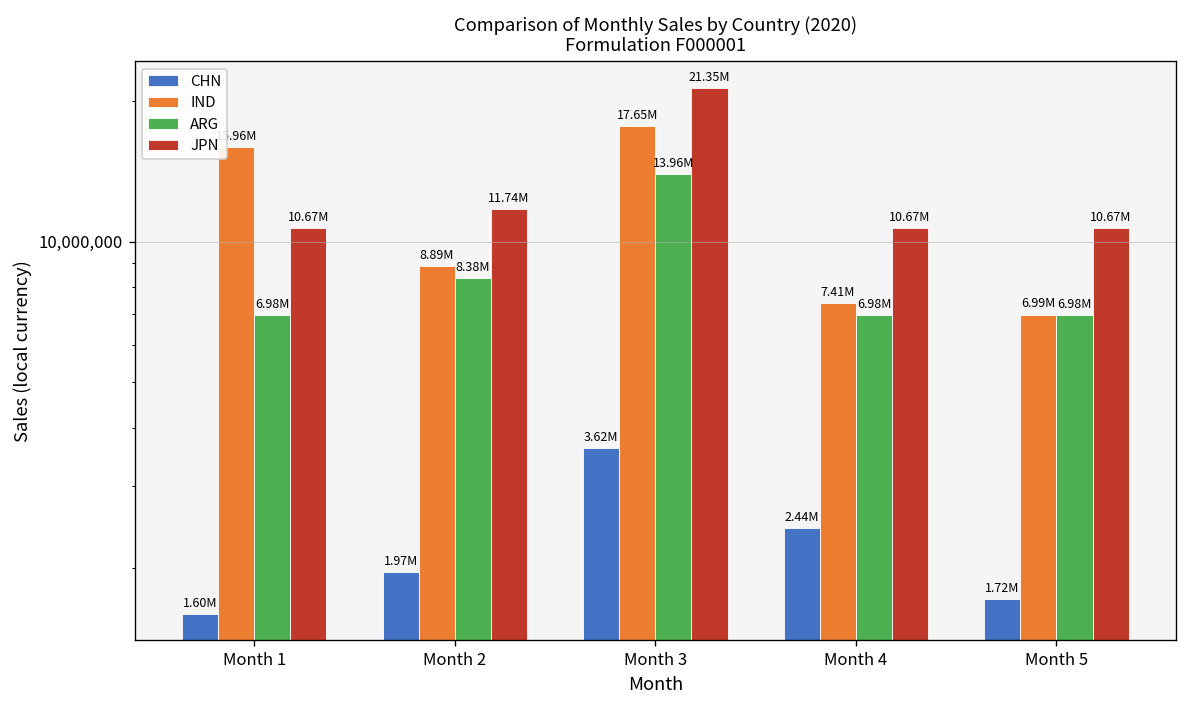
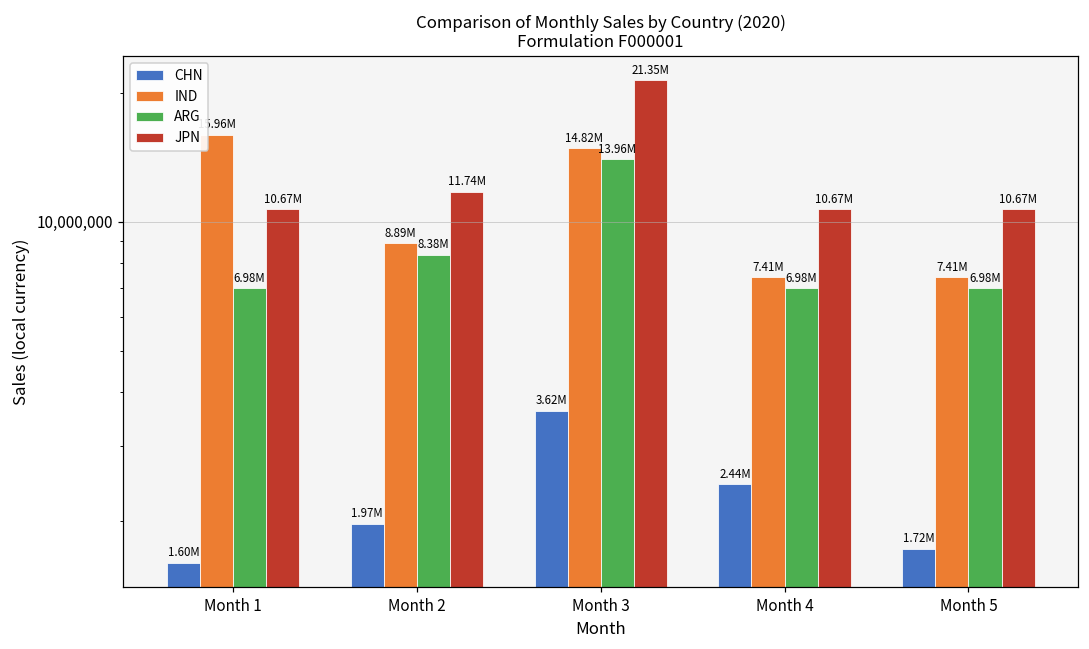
IND, Month 3: 17.65M -> 14.82M
IND, Month 5: 6.99M -> 7.41M
